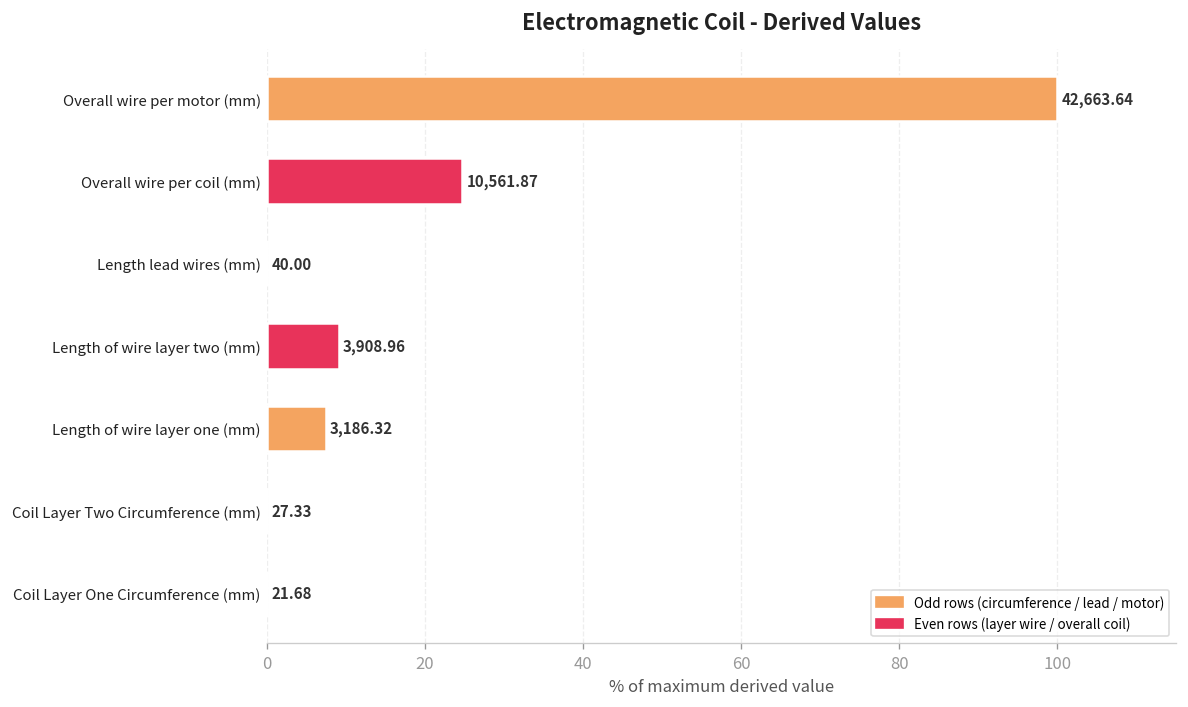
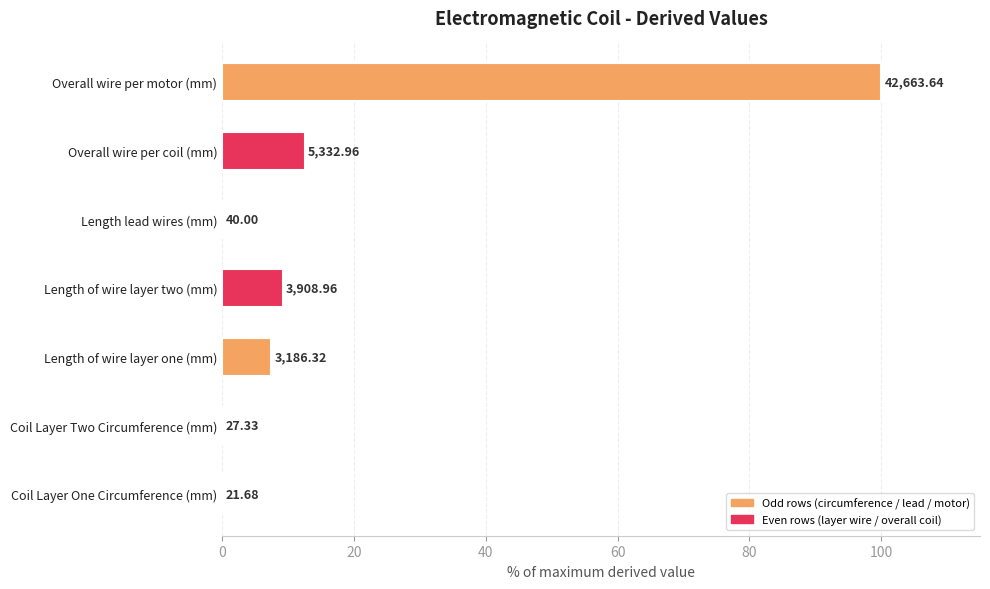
Overall wire per coil (mm): 10,561.87 -> 5,332.96
